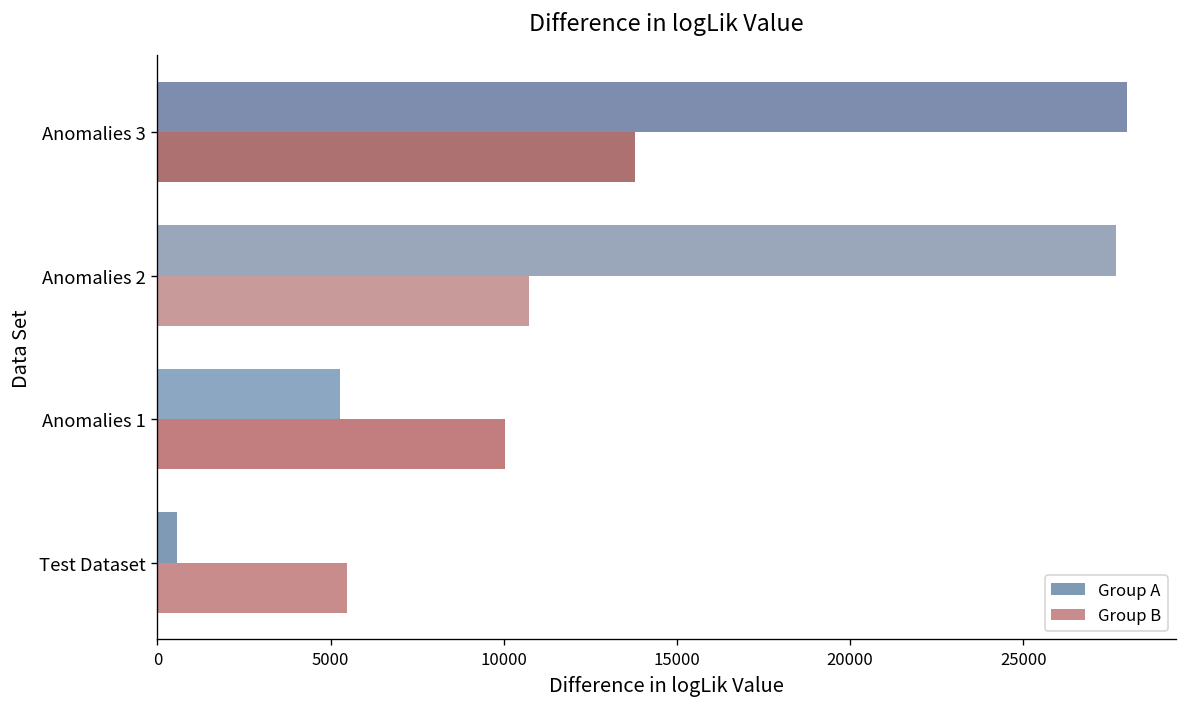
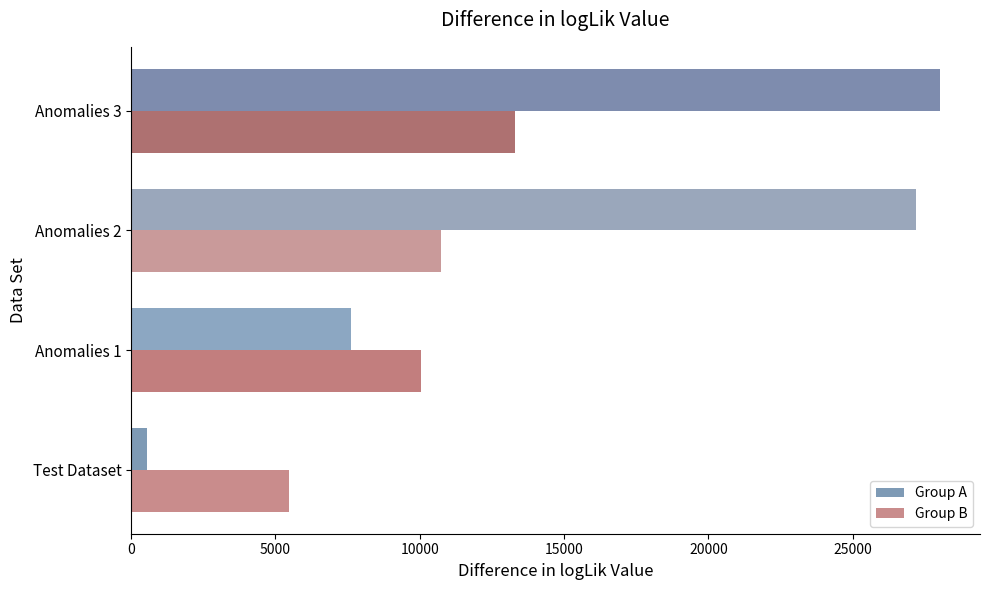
Group B, Anomalies 3: 13800 -> 13300
Group A, Anomalies 2: 27700 -> 27200
Group A, Anomalies 1: 5300 -> 7600
